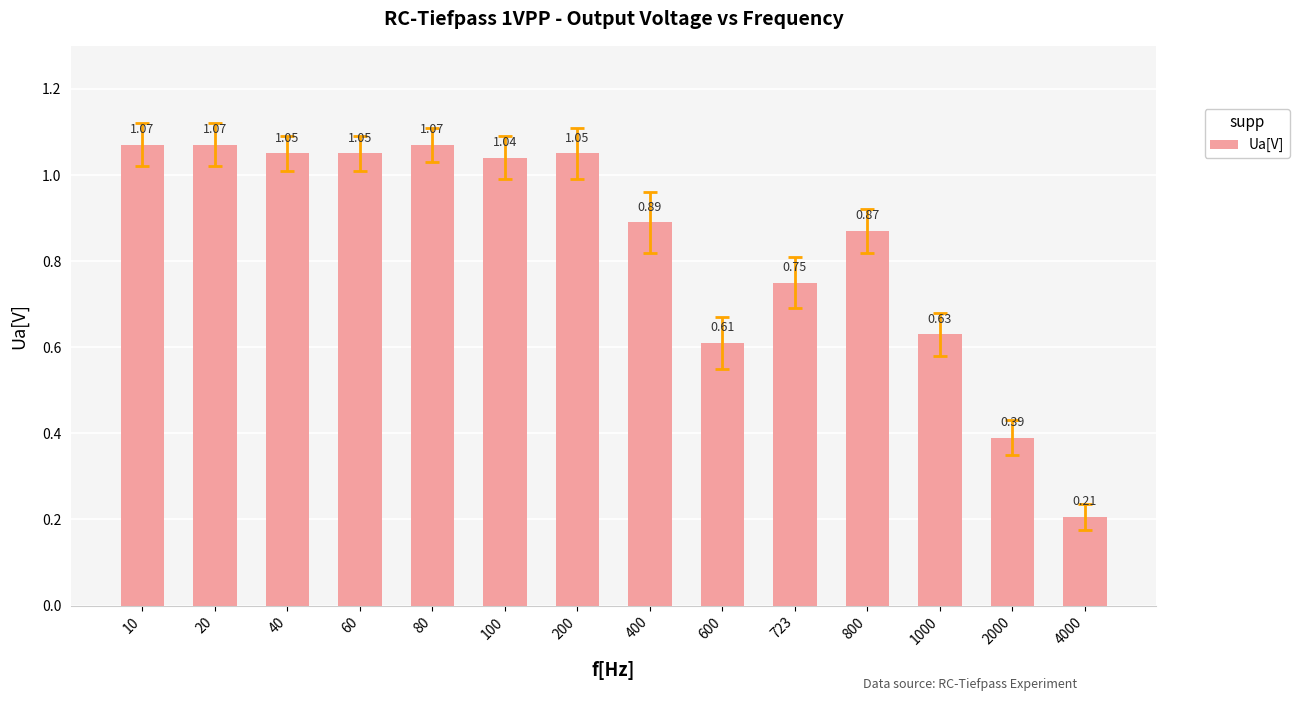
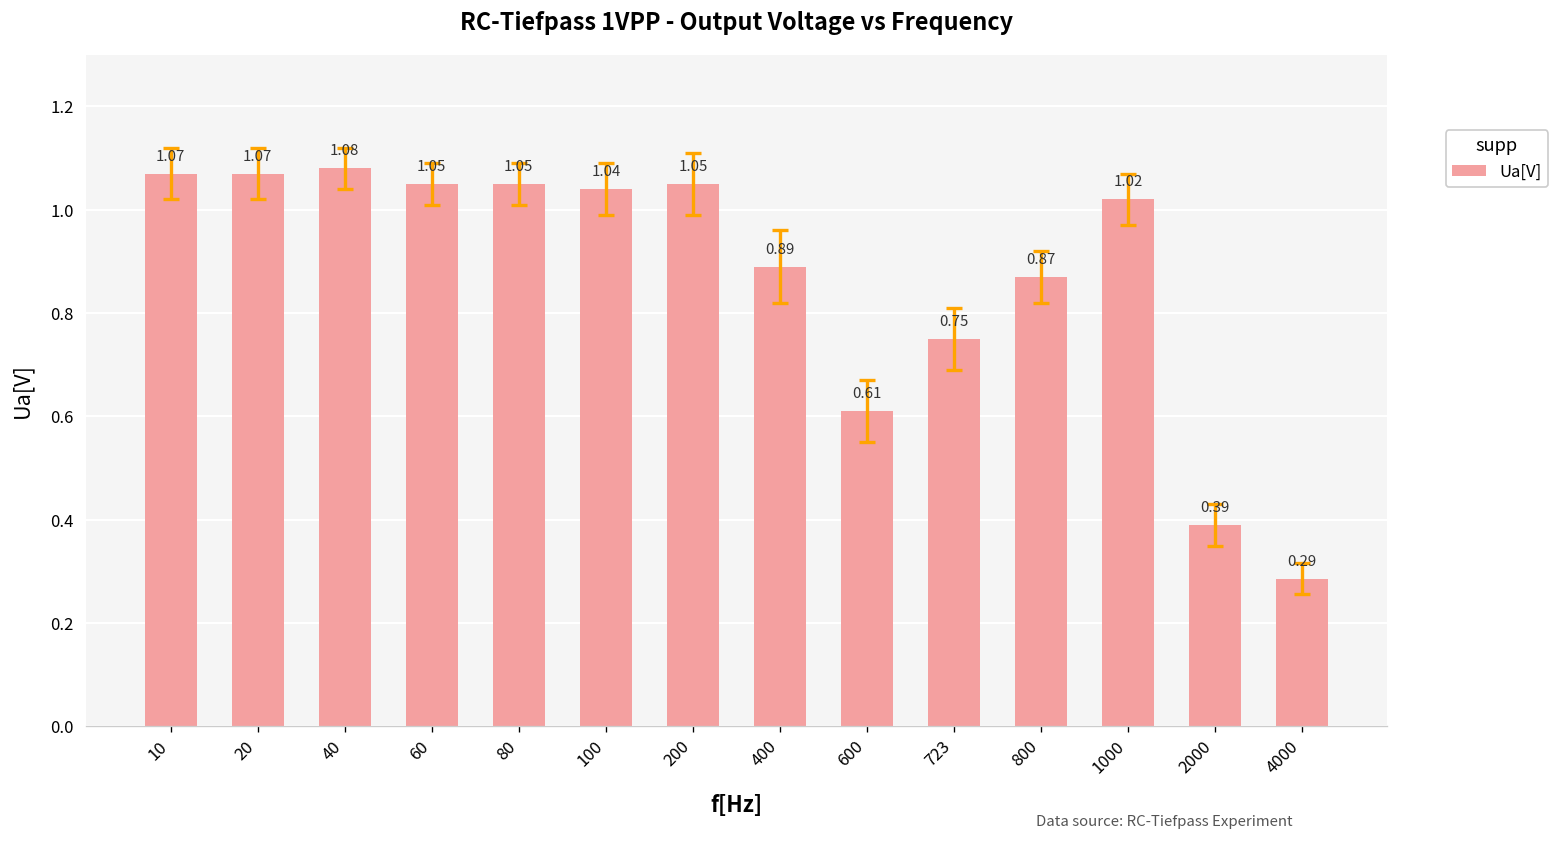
Ua[V], 40: 1.05 -> 1.08
Ua[V], 80: 1.07 -> 1.05
Ua[V], 1000: 0.63 -> 1.02
Ua[V], 4000: 0.21 -> 0.29
